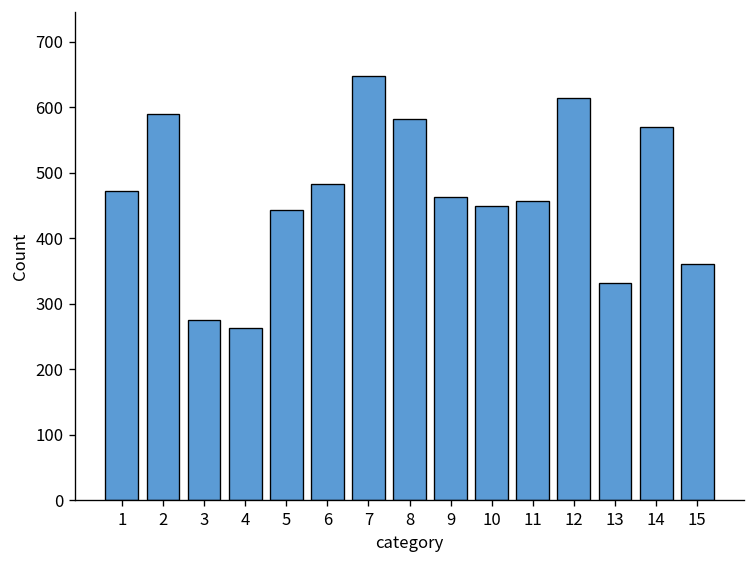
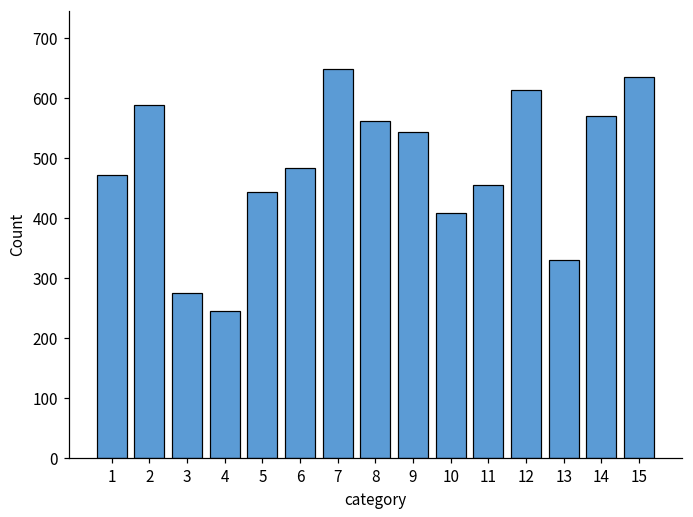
4: 260 -> 250
8: 580 -> 560
9: 460 -> 540
10: 450 -> 410
15: 360 -> 640
